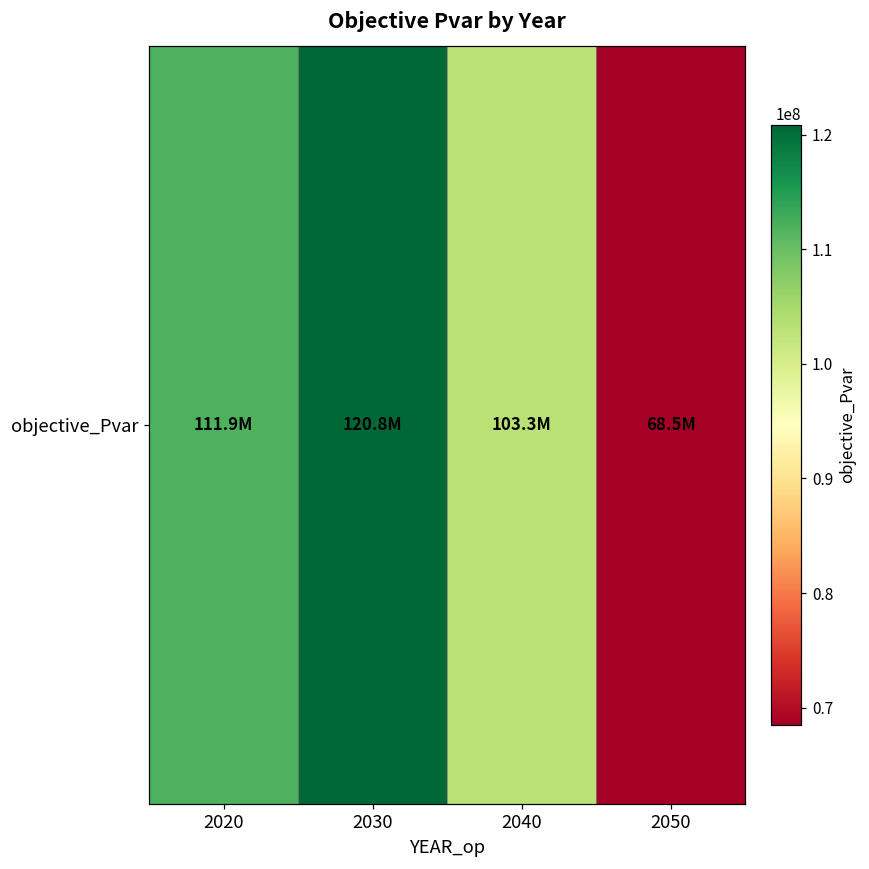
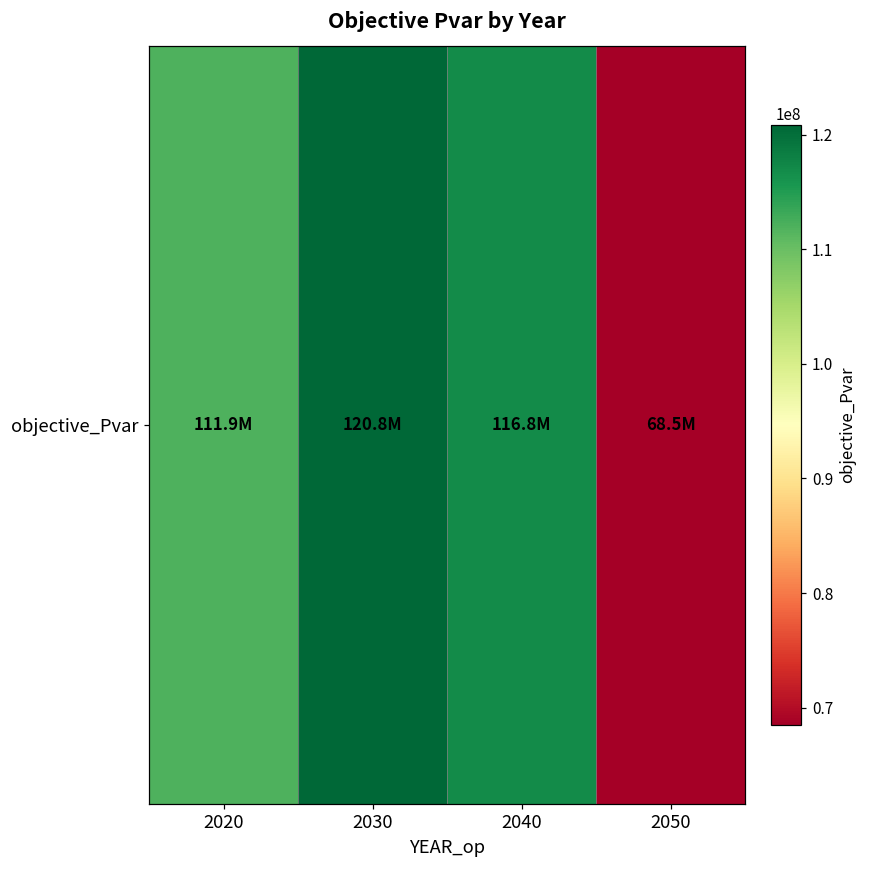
objective_Pvar, 2040: 103.3M -> 116.8M
